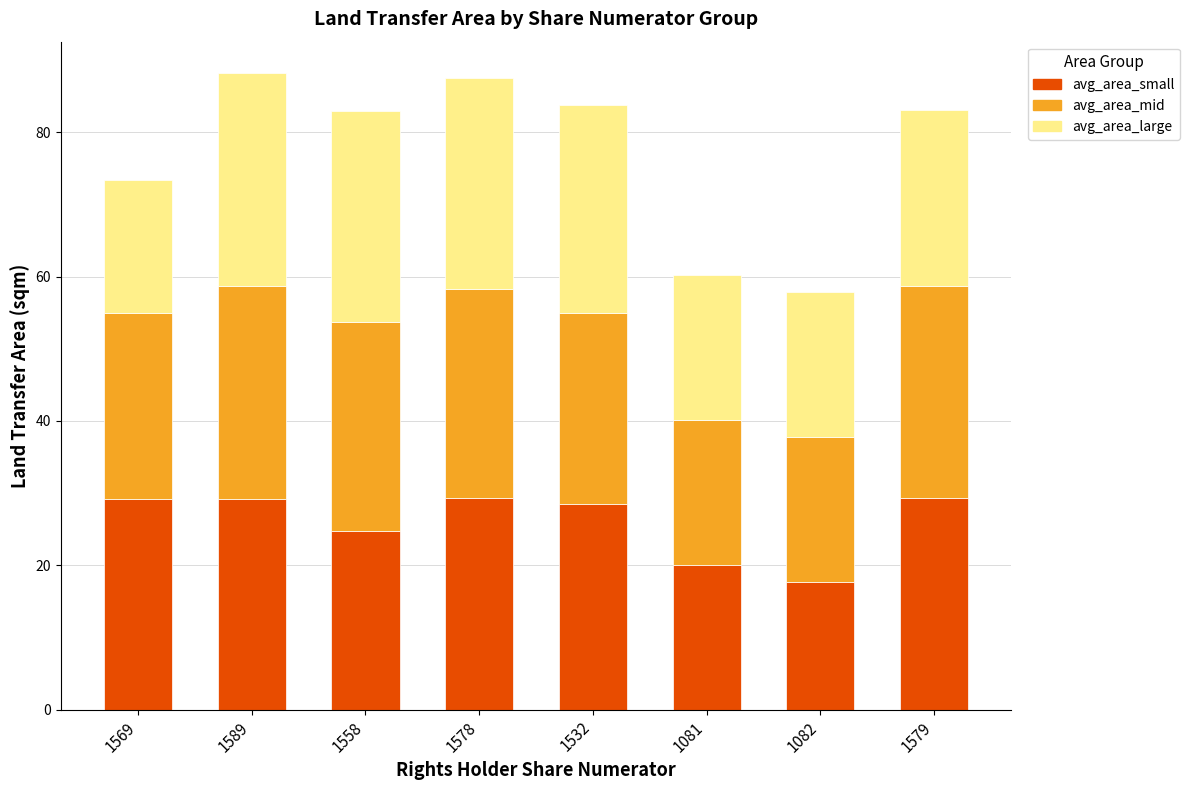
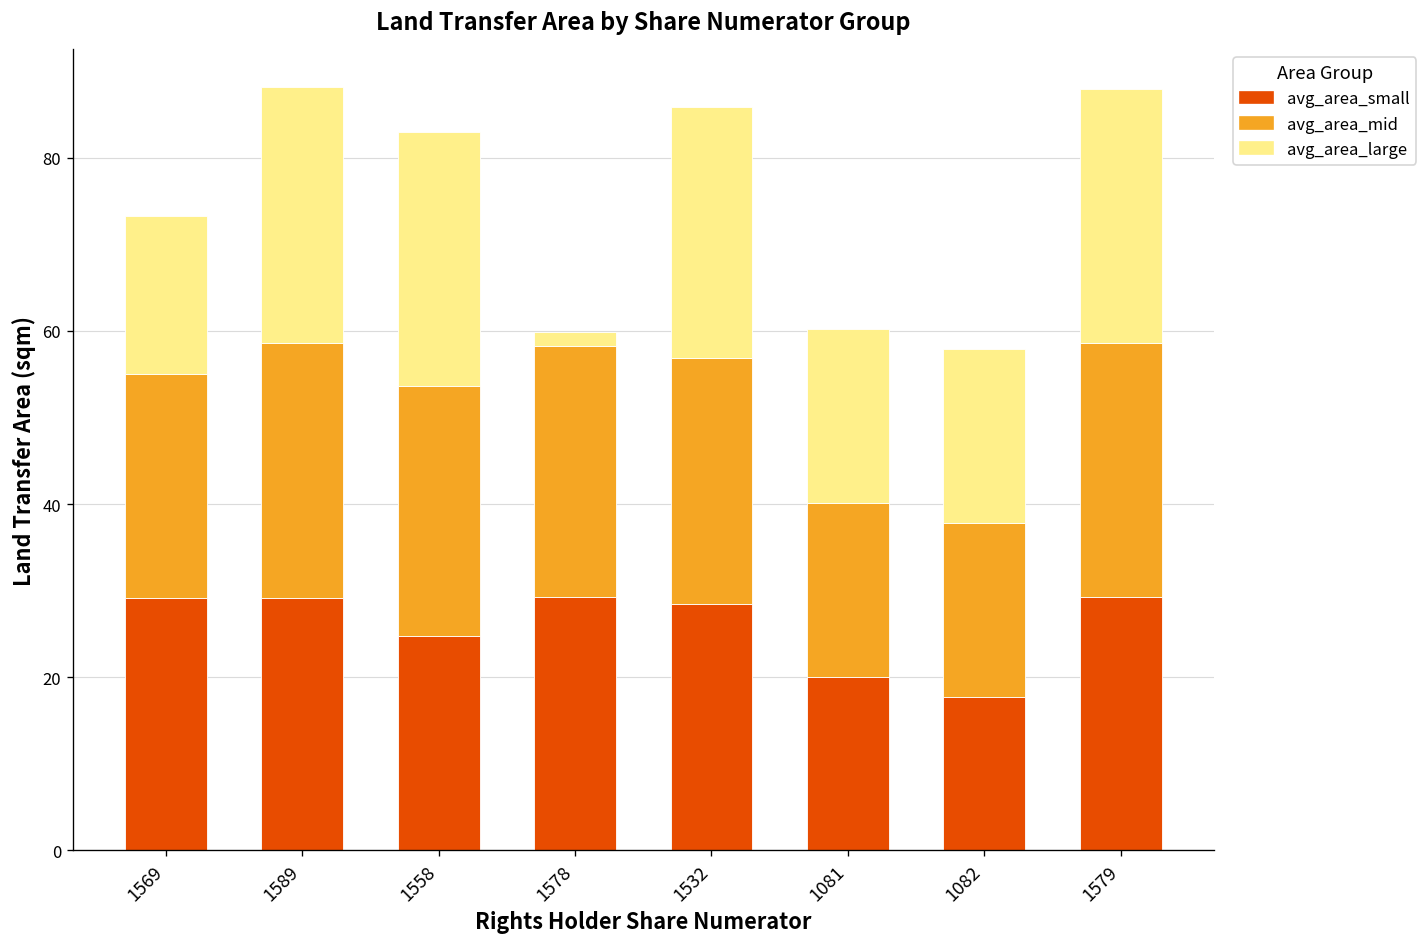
avg_area_large, 1578: 29 -> 2
avg_area_mid, 1532: 26 -> 28
avg_area_large, 1579: 24 -> 29
